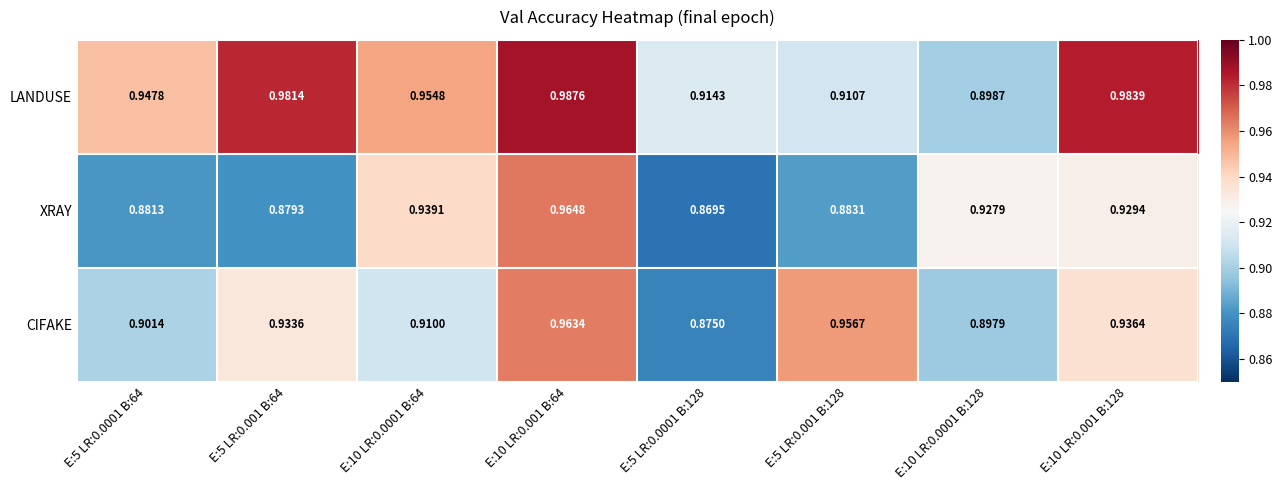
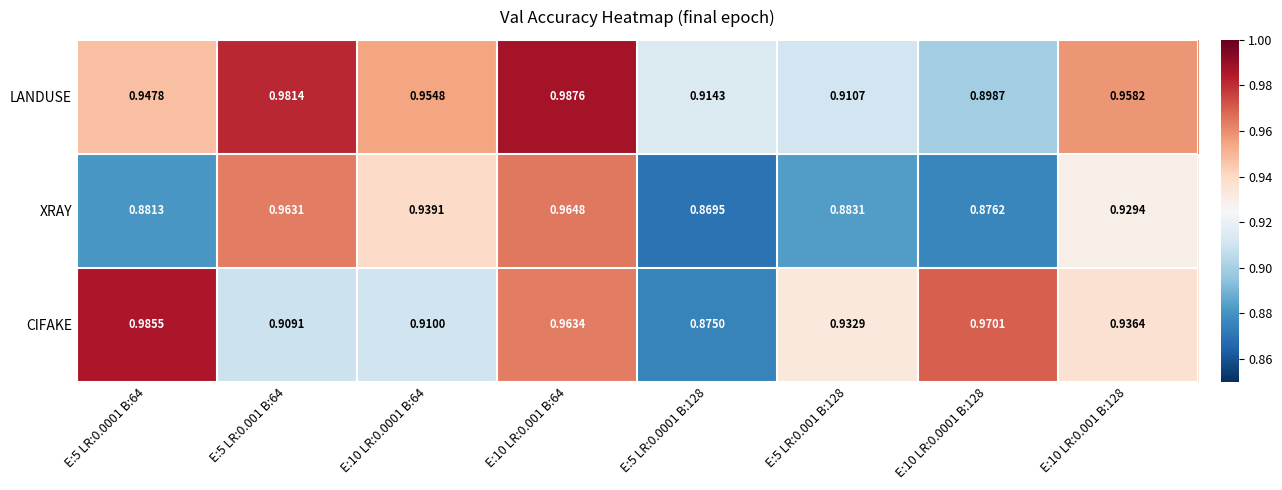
LANDUSE, E:10 LR:0.001 B:128: 0.9839 -> 0.9582
XRAY, E:5 LR:0.001 B:64: 0.8793 -> 0.9631
XRAY, E:10 LR:0.0001 B:128: 0.9279 -> 0.8762
CIFAKE, E:5 LR:0.0001 B:64: 0.9014 -> 0.9855
CIFAKE, E:5 LR:0.001 B:64: 0.9336 -> 0.9091
CIFAKE, E:5 LR:0.001 B:128: 0.9567 -> 0.9329
CIFAKE, E:10 LR:0.0001 B:128: 0.8979 -> 0.9701
